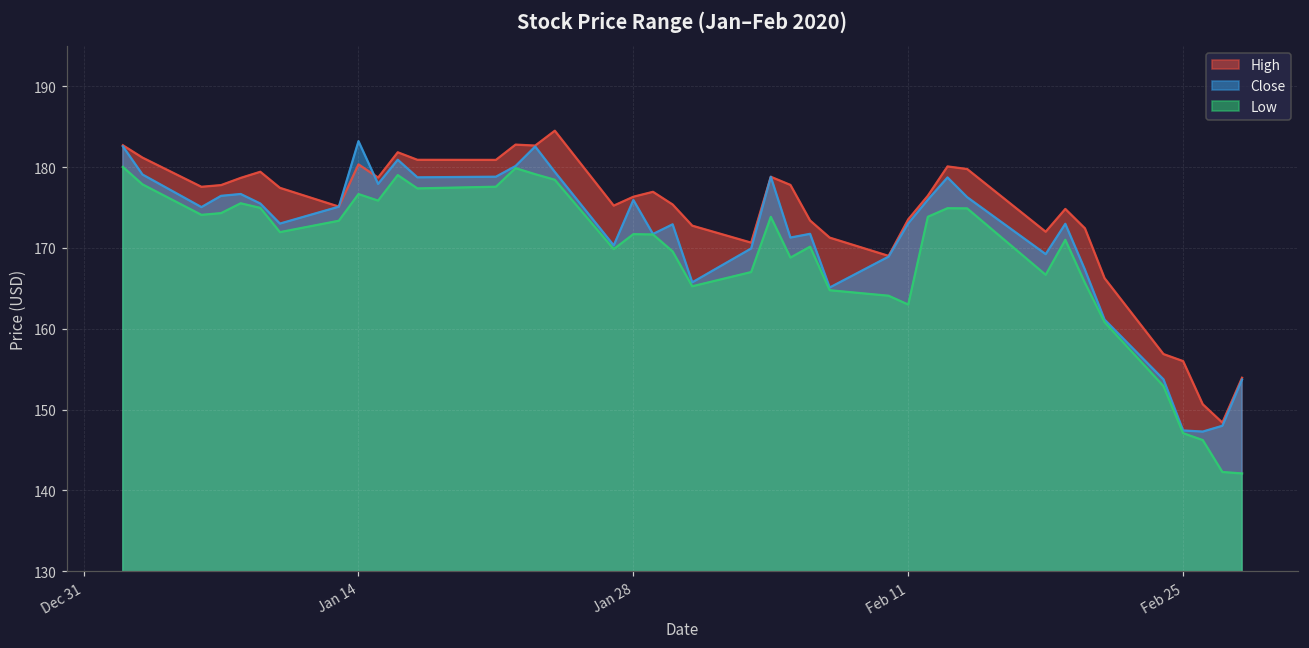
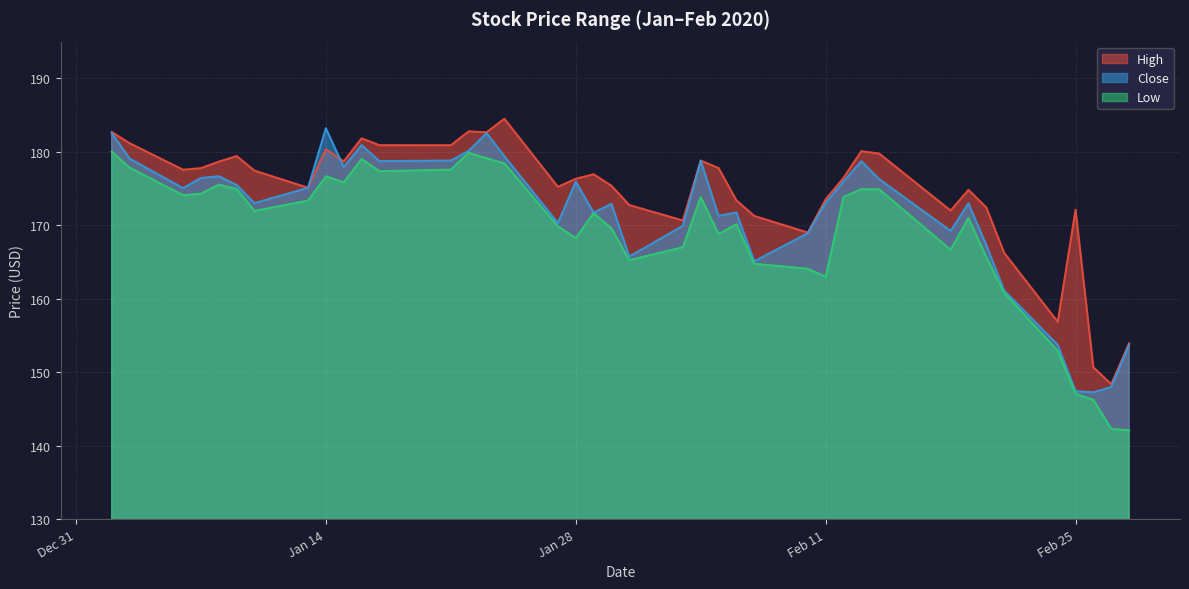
Low, Jan 28: 172 -> 168
High, Feb 25: 156 -> 172
